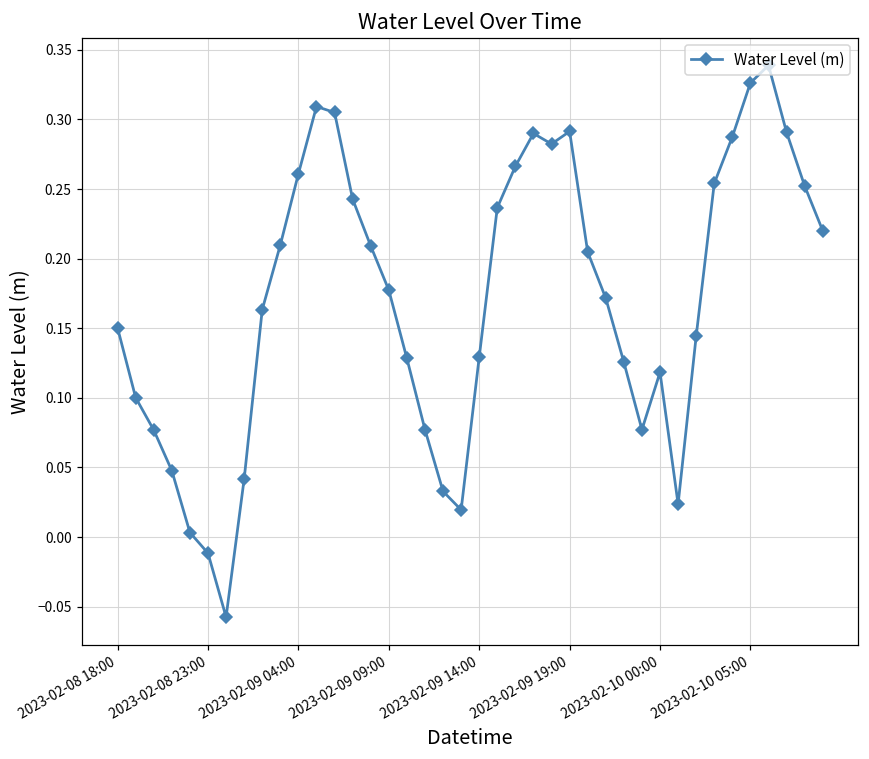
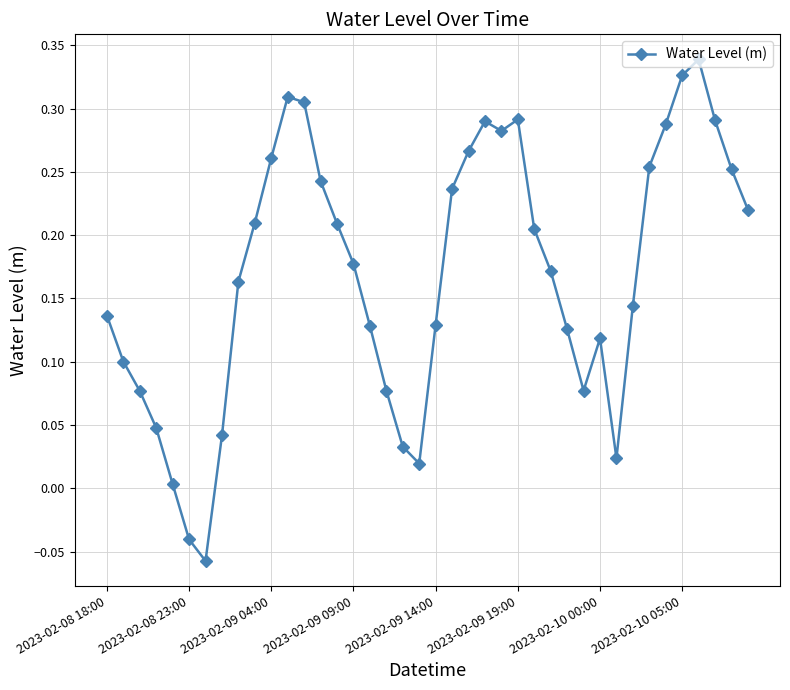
2023-02-08 18:00: 0.150 -> 0.136
2023-02-08 23:00: -0.012 -> -0.040
